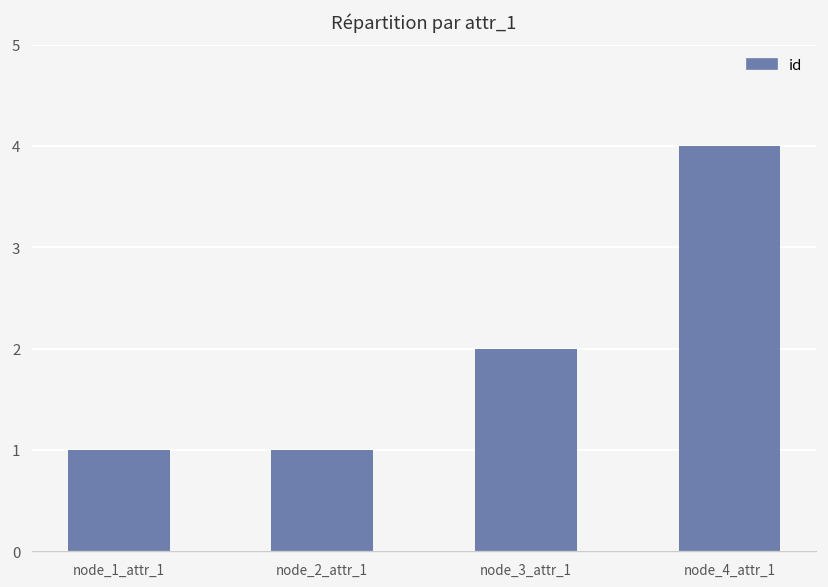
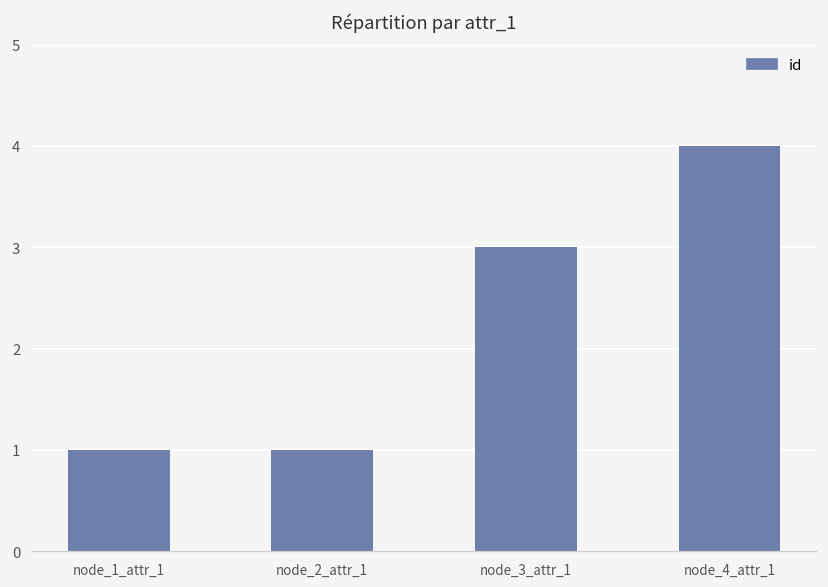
node_3_attr_1: 2 -> 3
